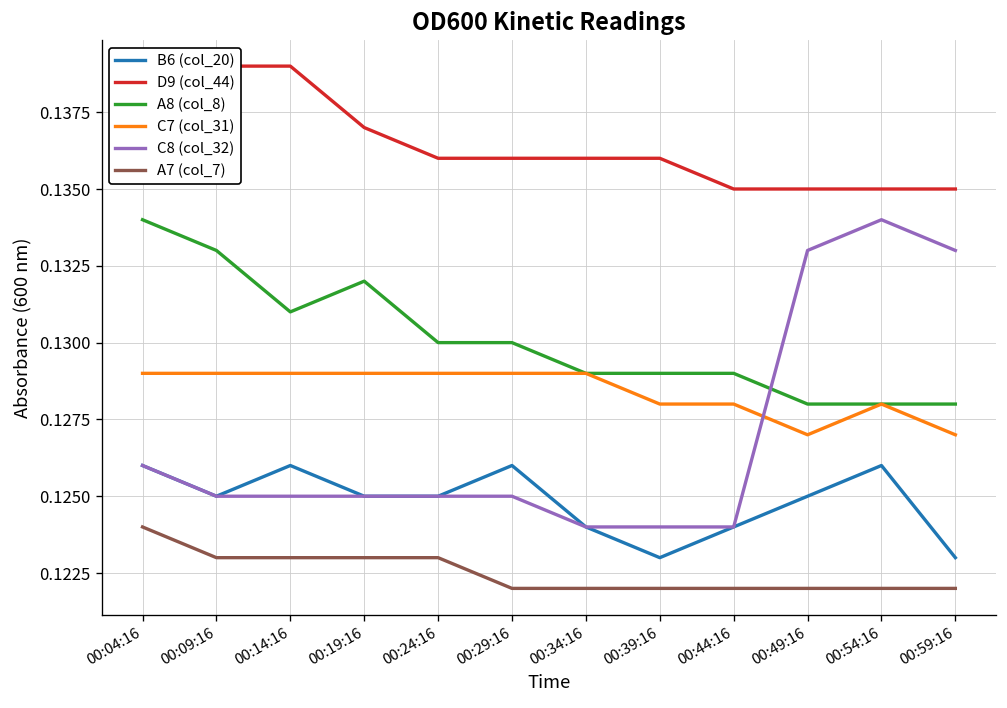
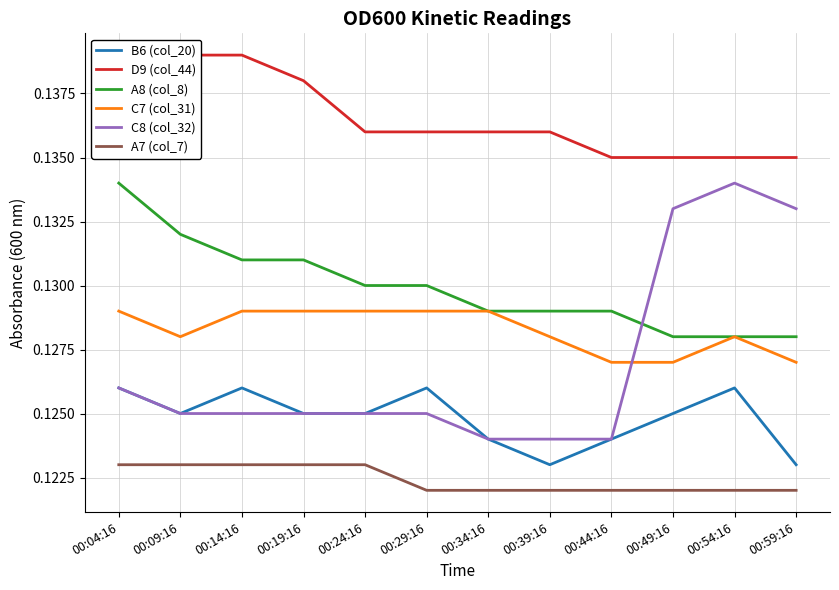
A7 (col_7), 00:04:16: 0.124 -> 0.123
A8 (col_8), 00:09:16: 0.133 -> 0.132
C7 (col_31), 00:09:16: 0.129 -> 0.128
D9 (col_44), 00:19:16: 0.137 -> 0.138
A8 (col_8), 00:19:16: 0.132 -> 0.131
C7 (col_31), 00:44:16: 0.128 -> 0.127
